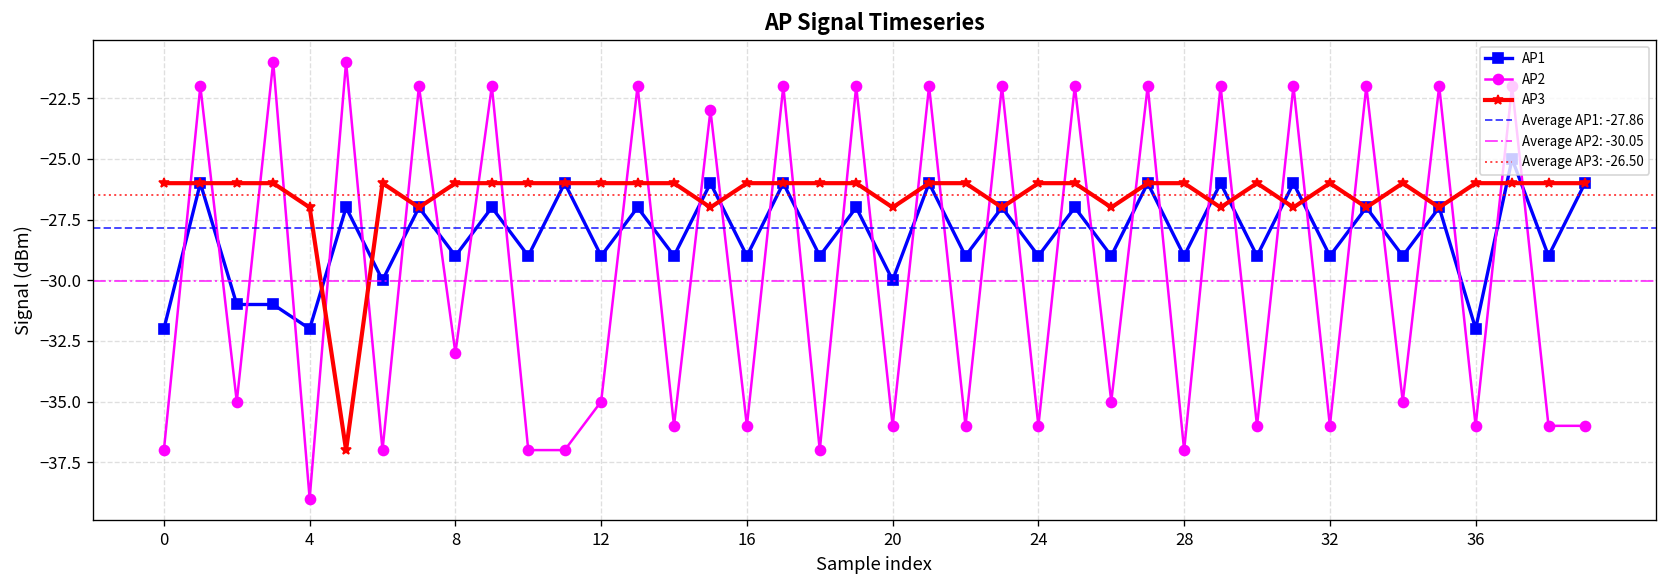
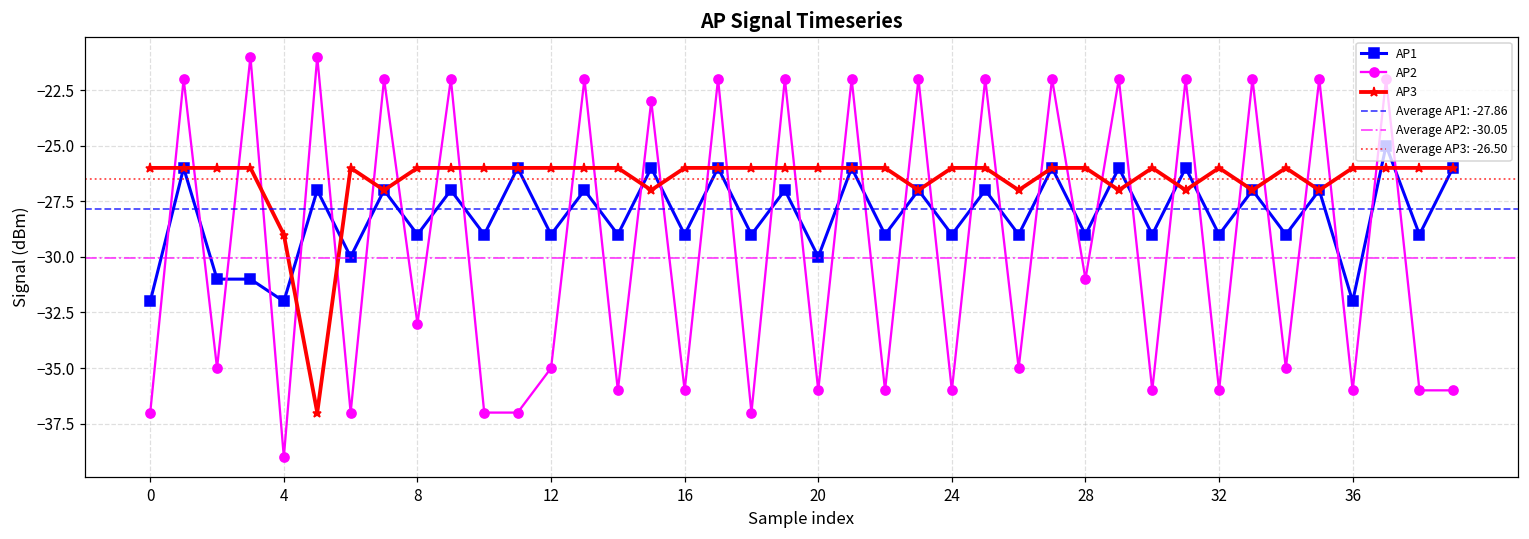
AP3, 4: -27 -> -29
AP3, 20: -27 -> -26
AP2, 28: -37 -> -31
